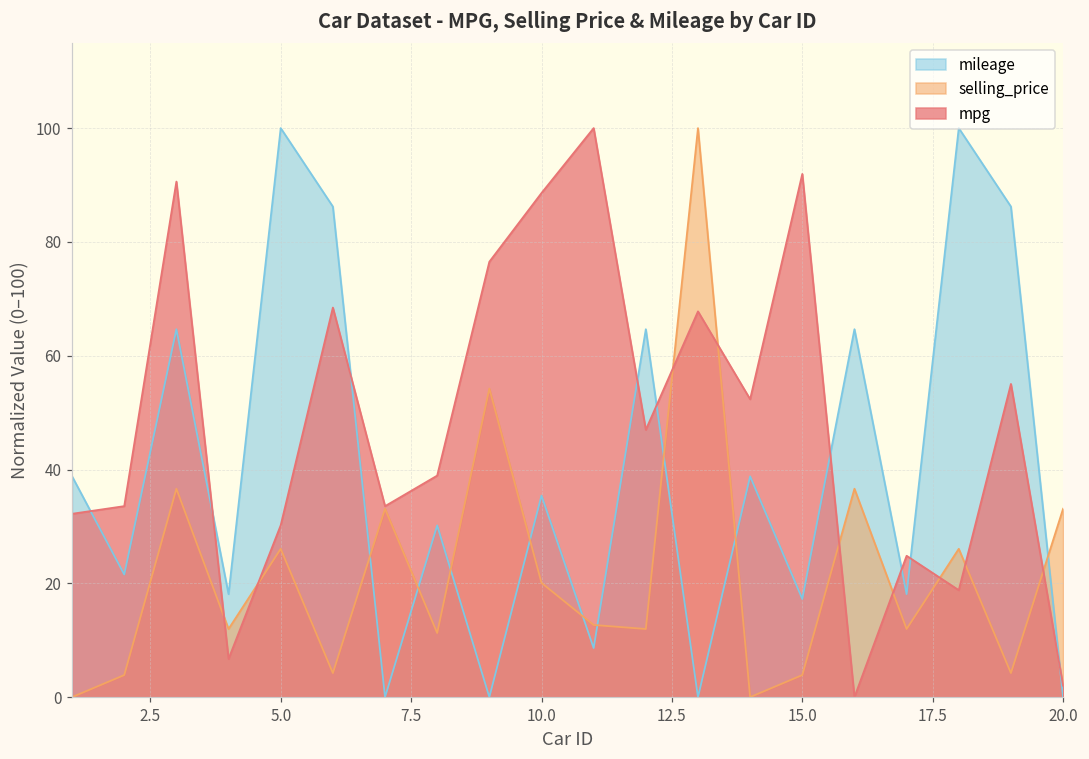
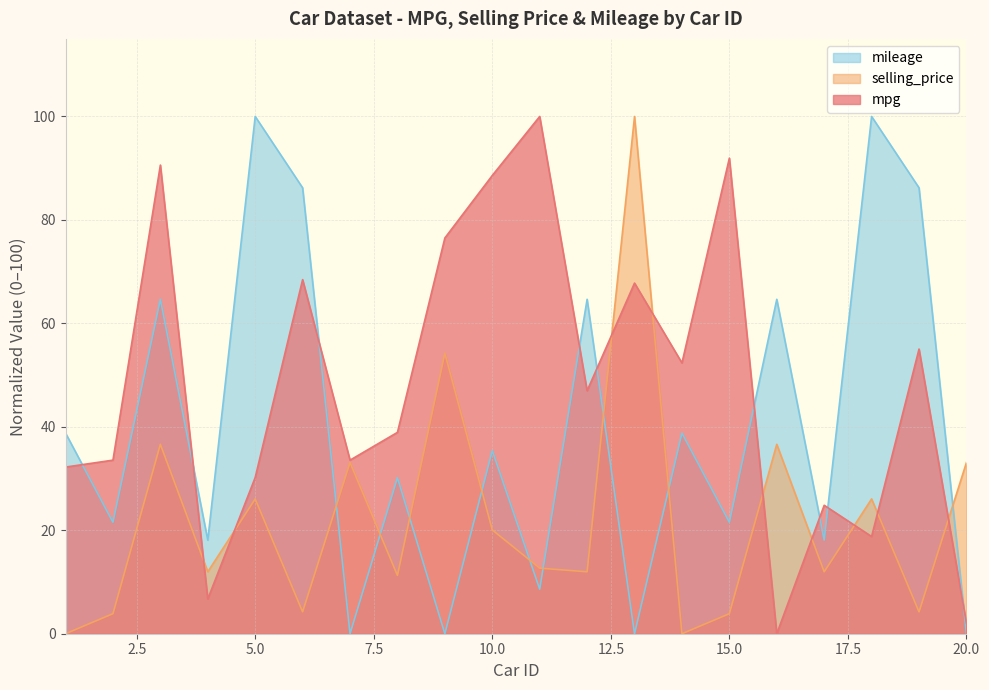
mileage, 15.0: 17 -> 22
